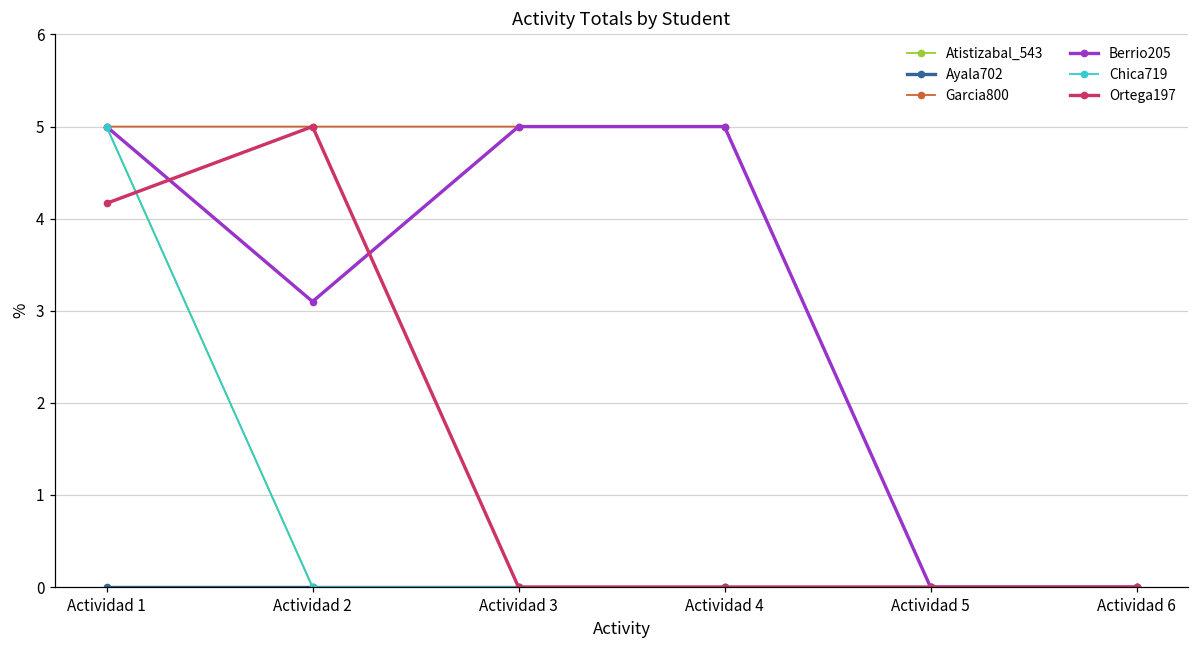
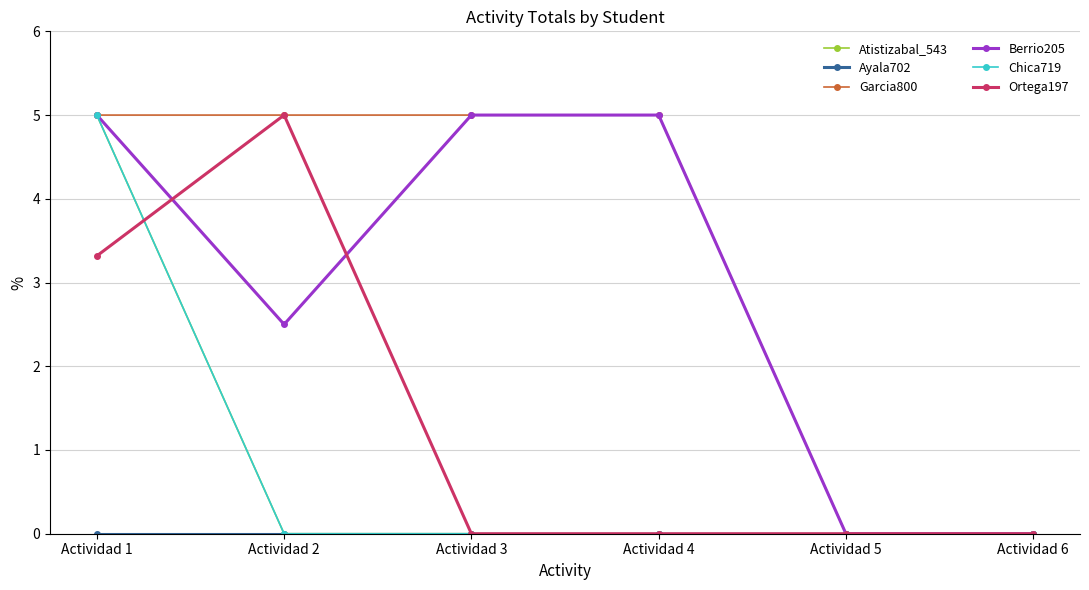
Ortega197, Actividad 1: 4.2 -> 3.3
Berrio205, Actividad 2: 3.1 -> 2.5
